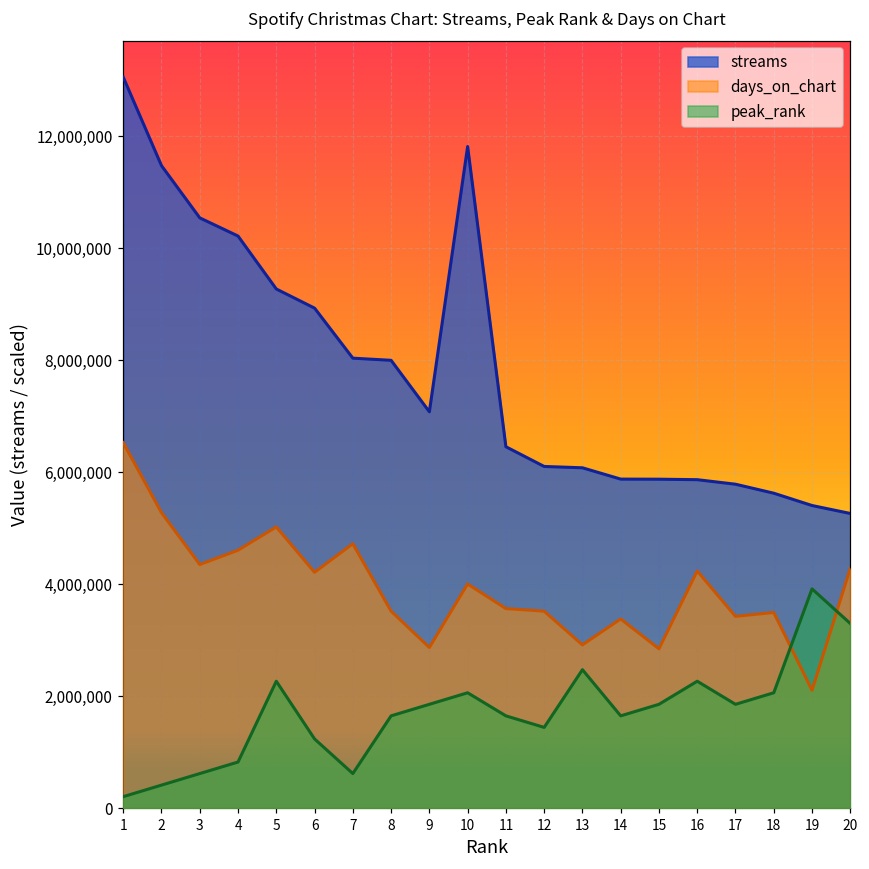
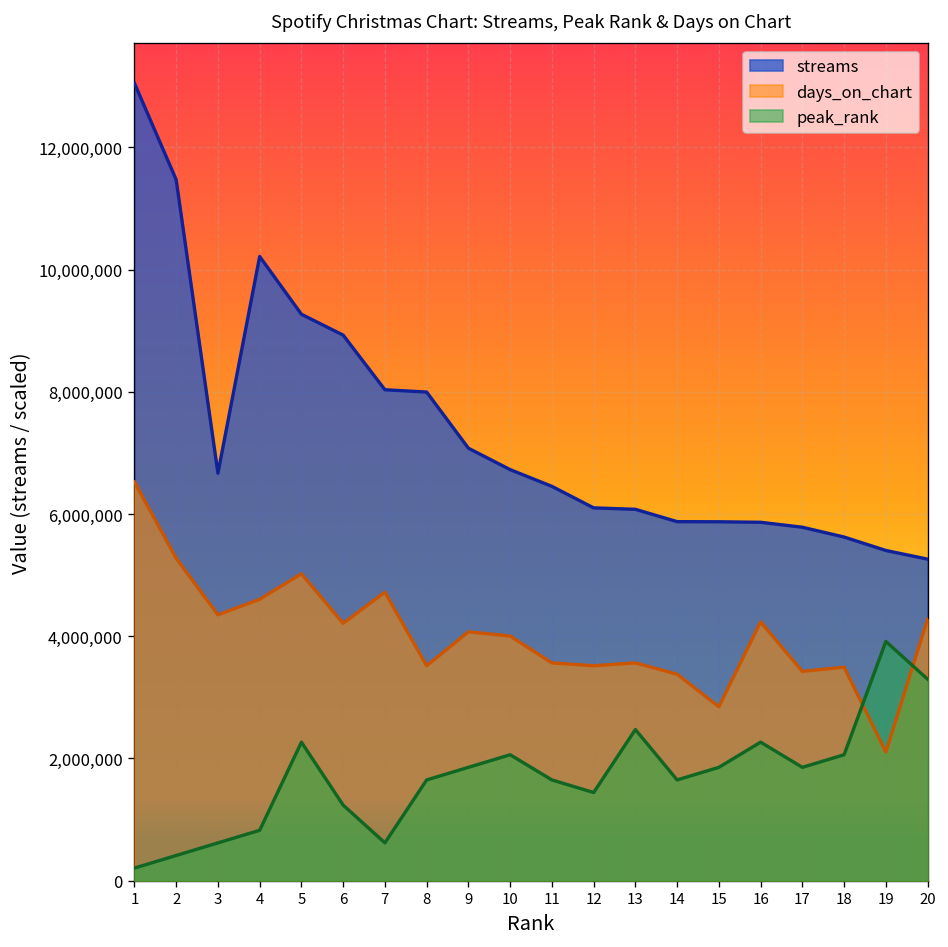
streams, 3: 10,500,000 -> 6,700,000
days_on_chart, 9: 2,900,000 -> 4,100,000
streams, 10: 11,800,000 -> 6,700,000
days_on_chart, 13: 2,900,000 -> 3,600,000
